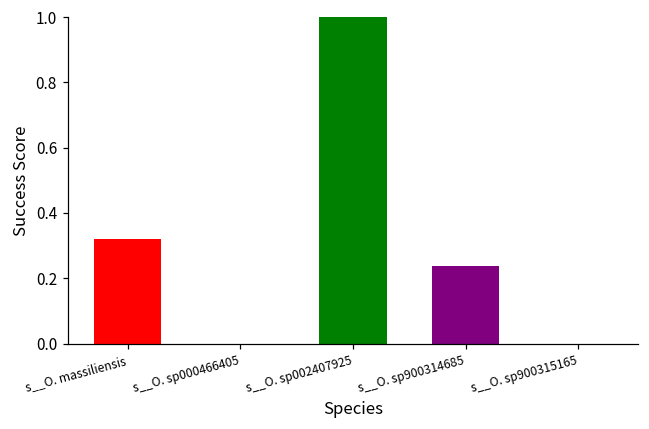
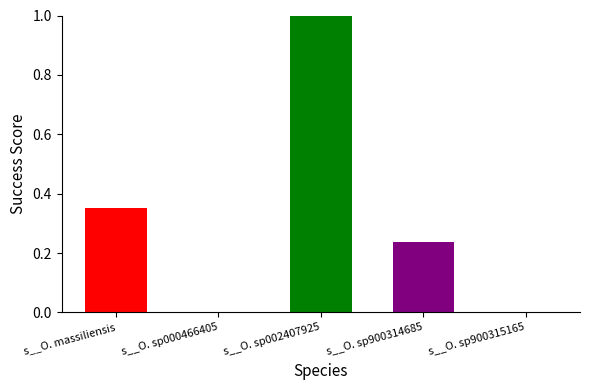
s__O. massiliensis: 0.32 -> 0.35
